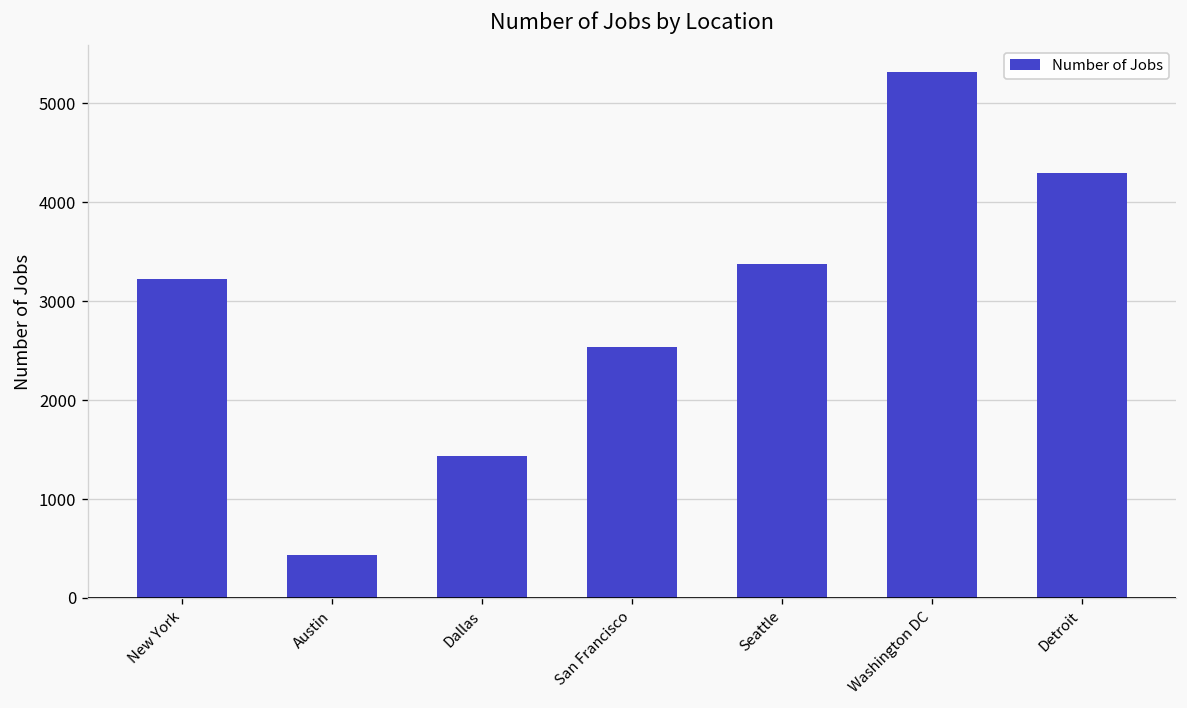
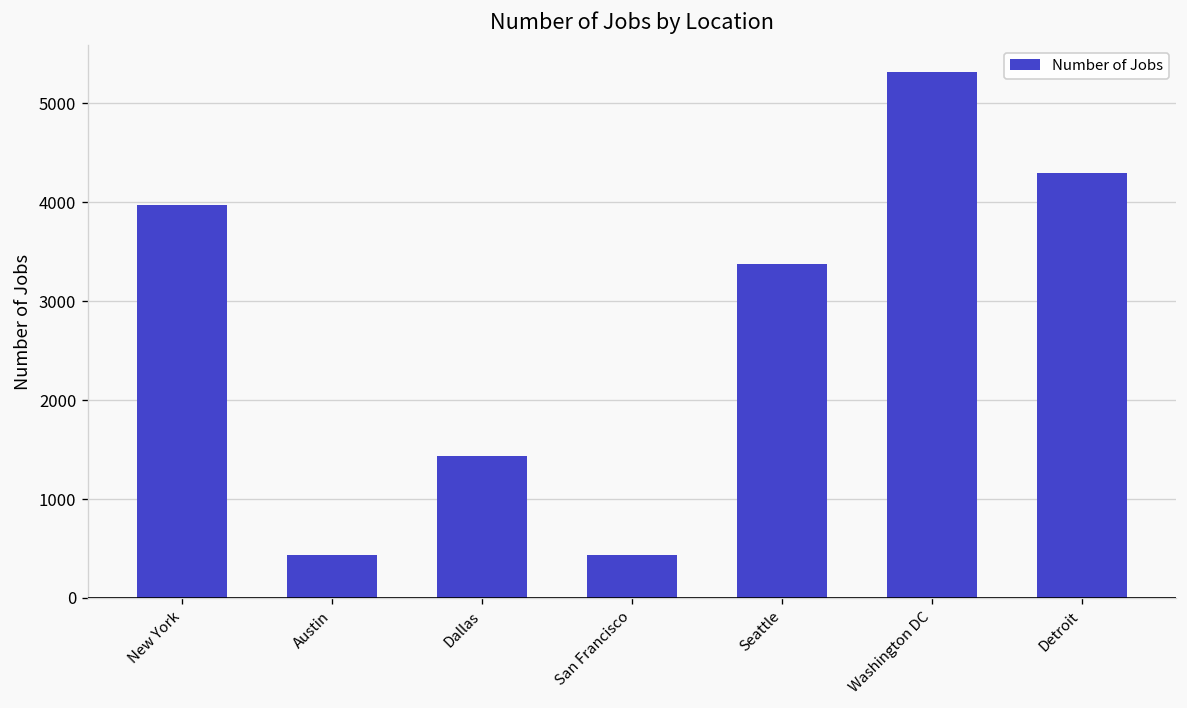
New York: 3200 -> 4000
San Francisco: 2500 -> 400
